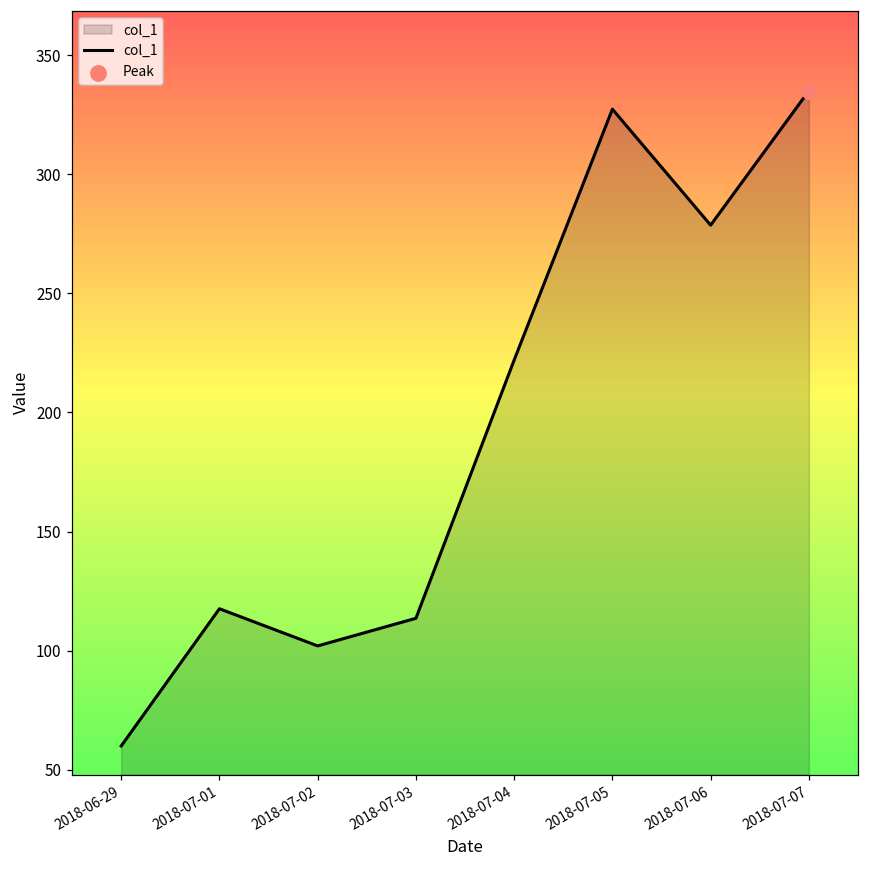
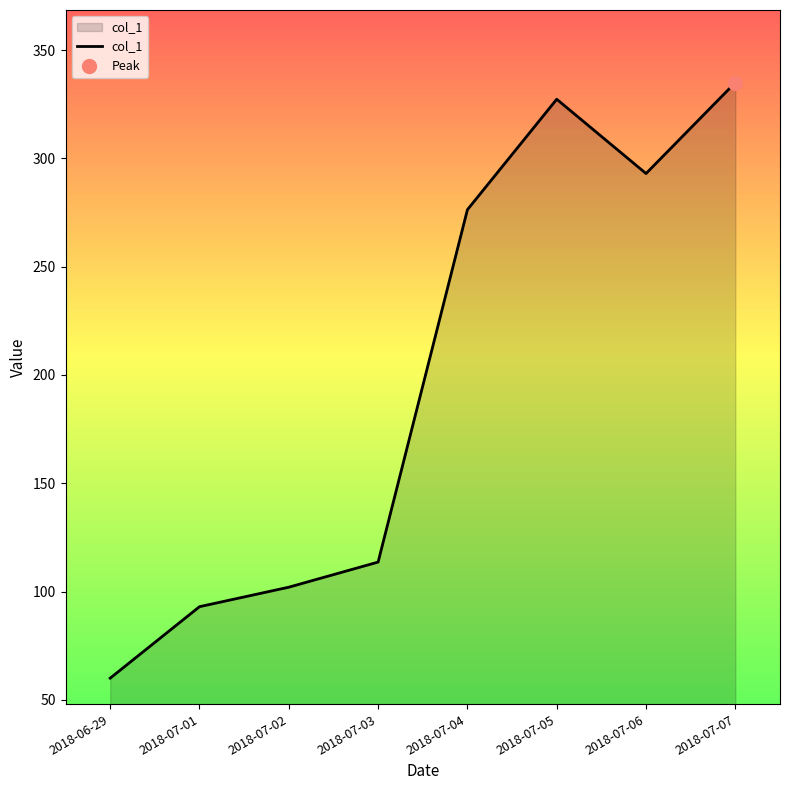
col_1, 2018-07-01: 118 -> 93
col_1, 2018-07-04: 222 -> 276
col_1, 2018-07-06: 279 -> 293
